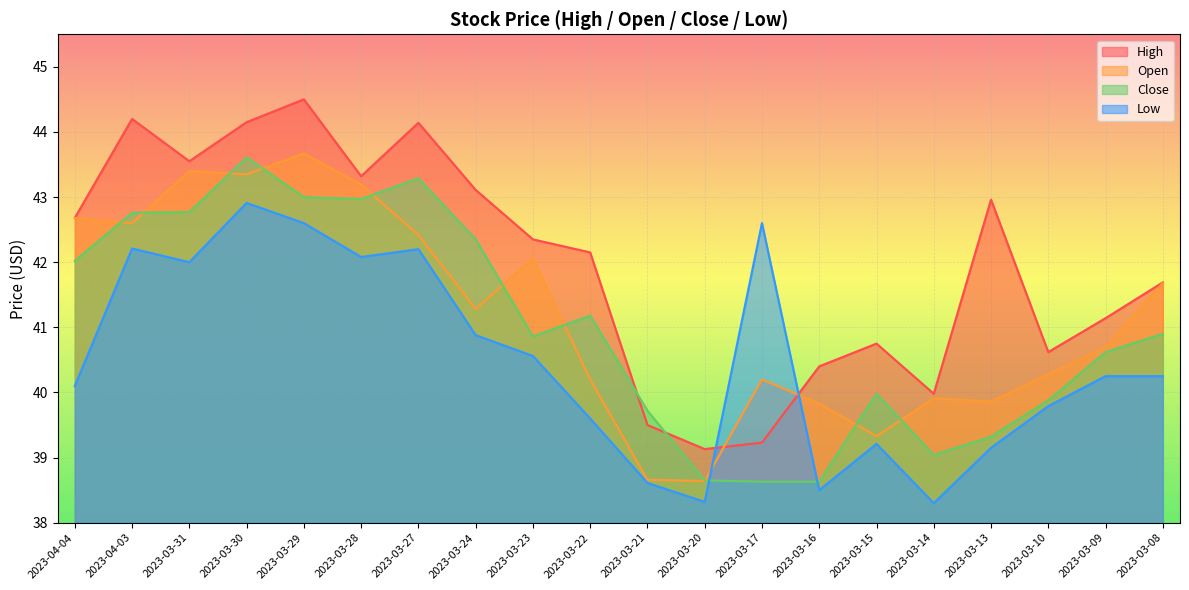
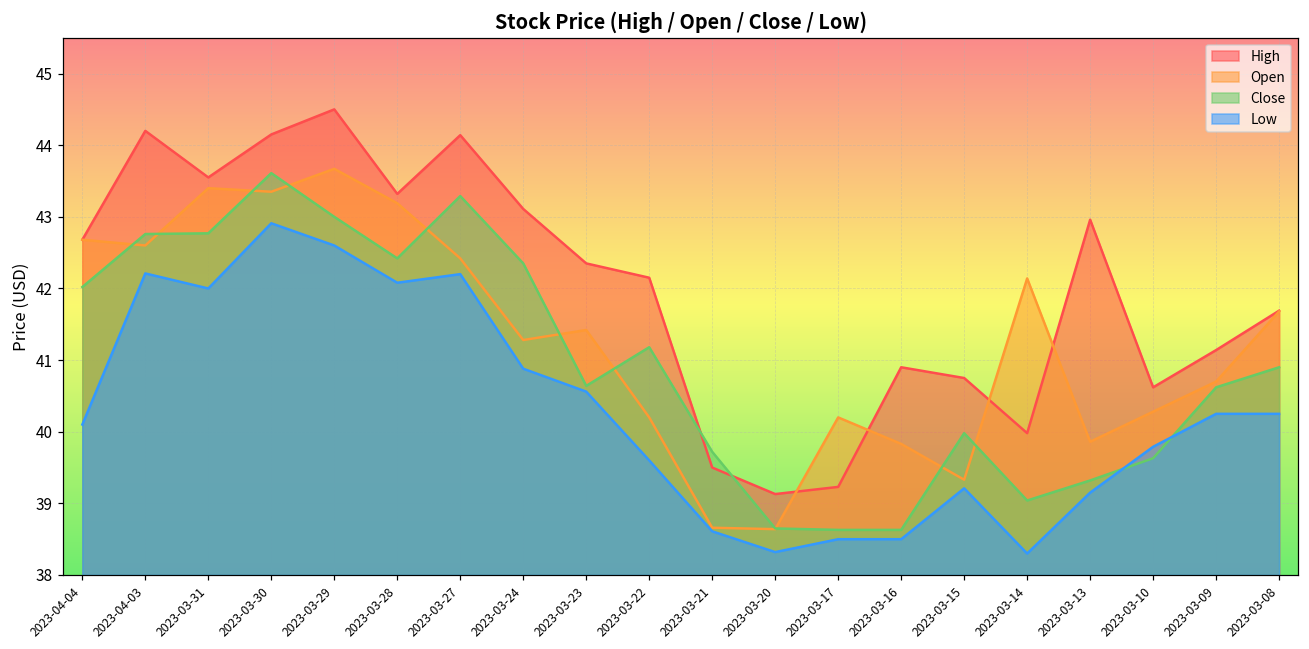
Close, 2023-03-28: 43.0 -> 42.4
Open, 2023-03-23: 42.1 -> 41.4
Close, 2023-03-23: 40.9 -> 40.6
Low, 2023-03-17: 42.6 -> 38.5
High, 2023-03-16: 40.4 -> 40.9
Open, 2023-03-14: 39.9 -> 42.1
Close, 2023-03-10: 39.9 -> 39.6
